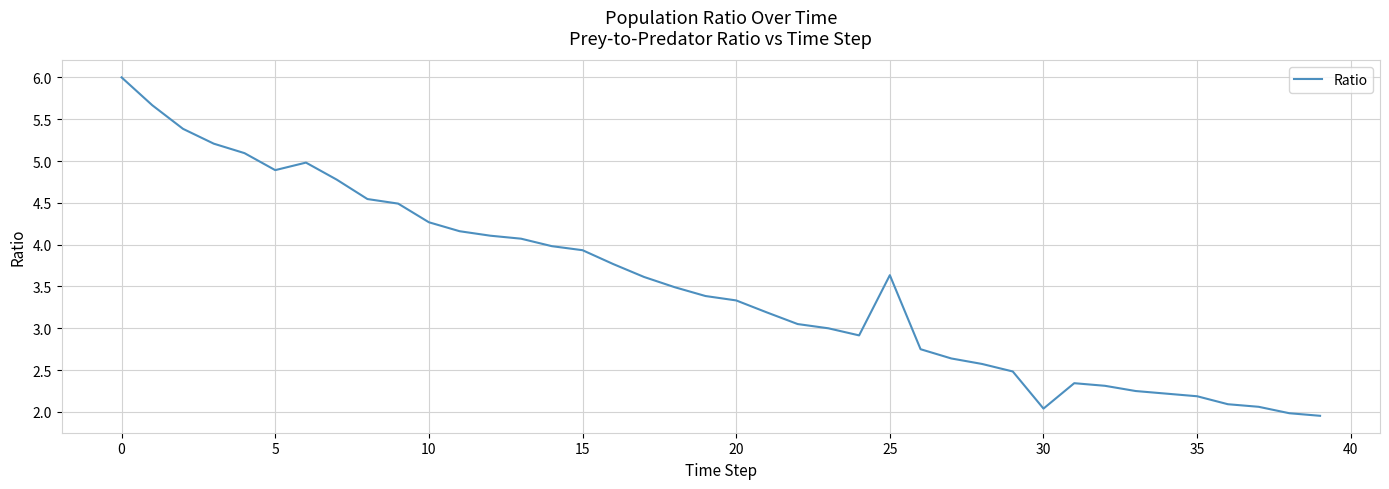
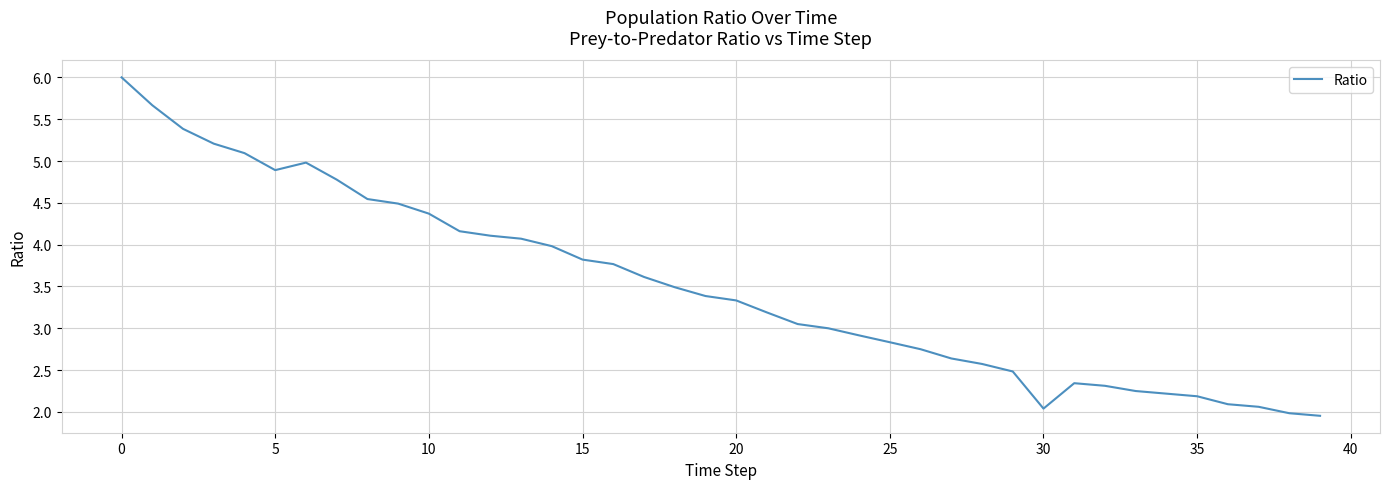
10: 4.3 -> 4.4
15: 3.9 -> 3.8
25: 3.6 -> 2.8
